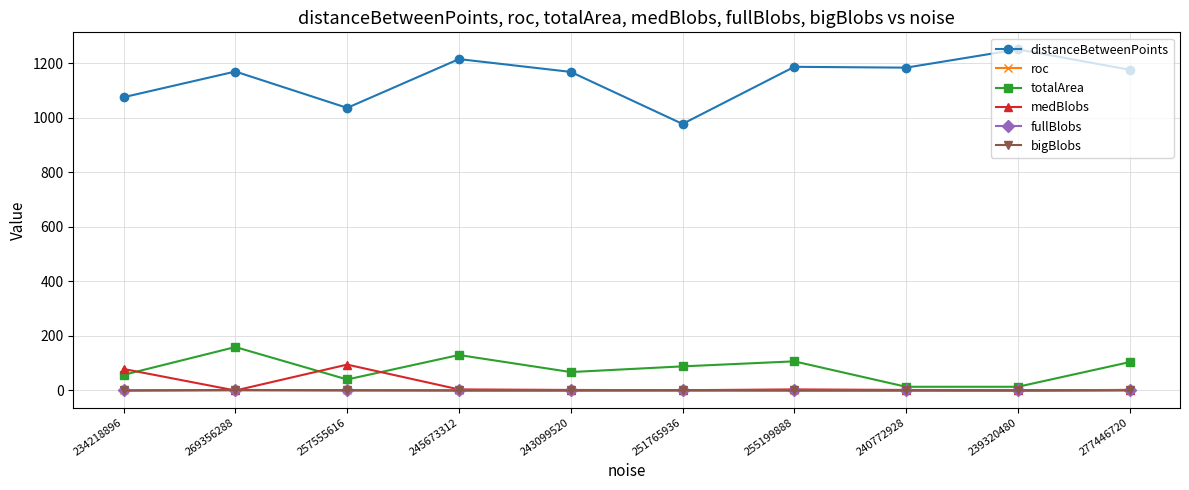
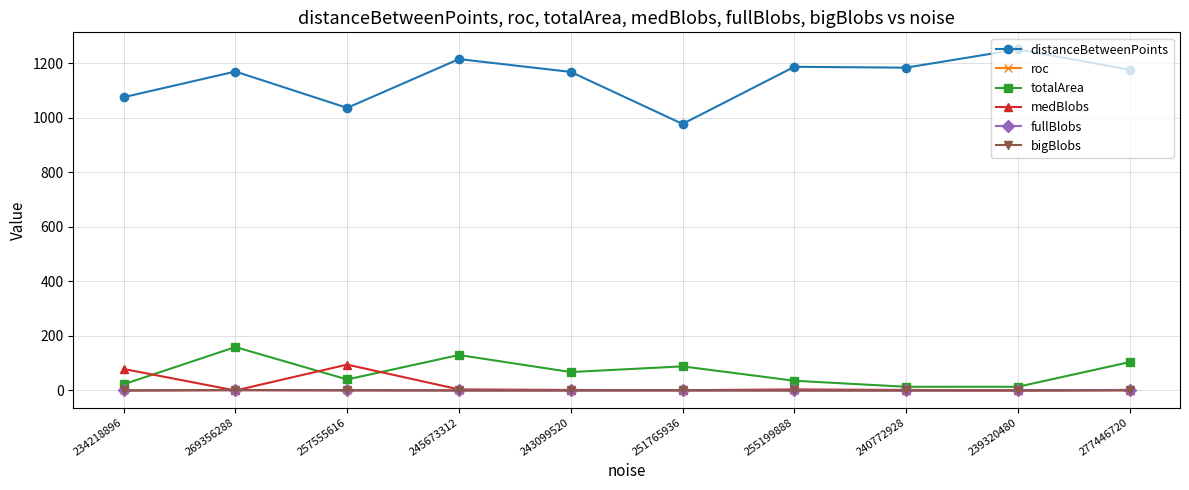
totalArea, 234218896: 60 -> 20
totalArea, 255199888: 110 -> 40
